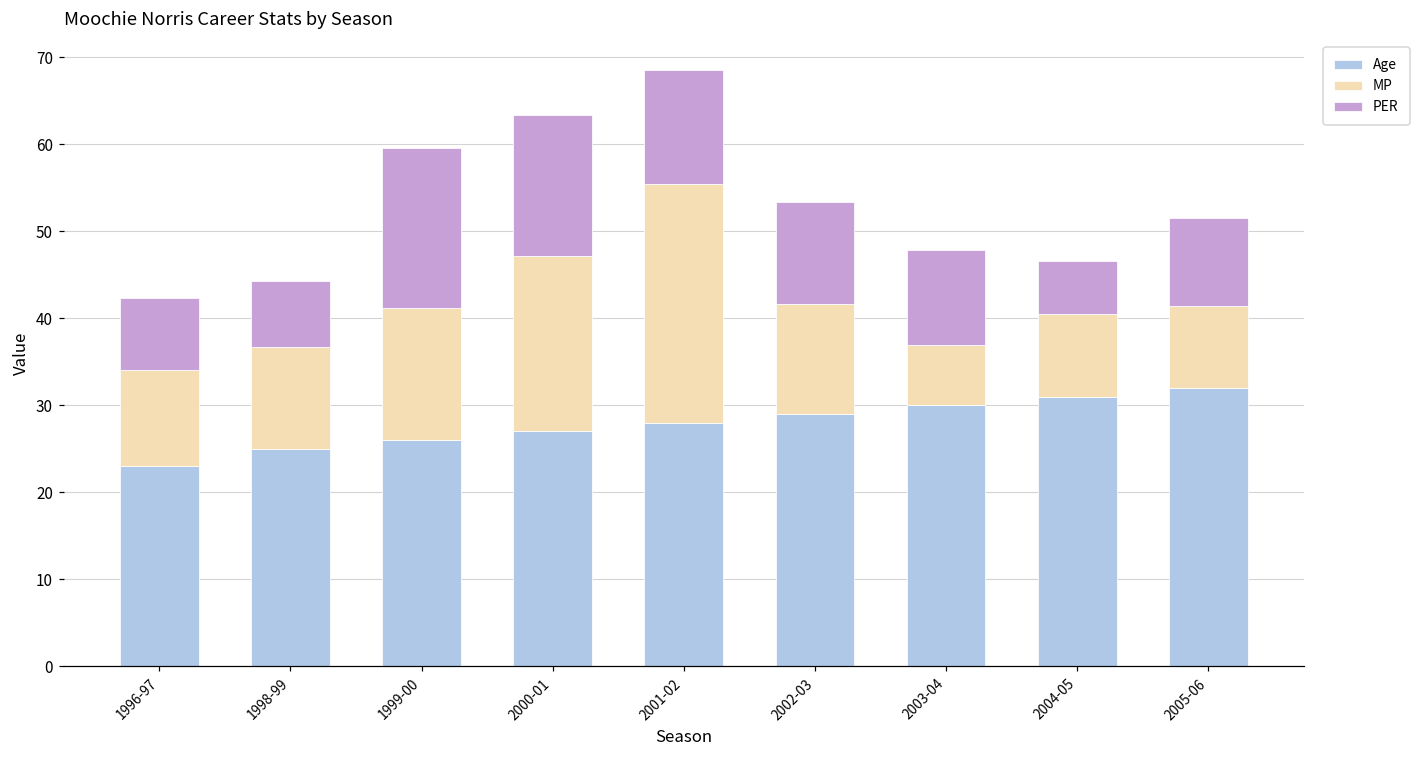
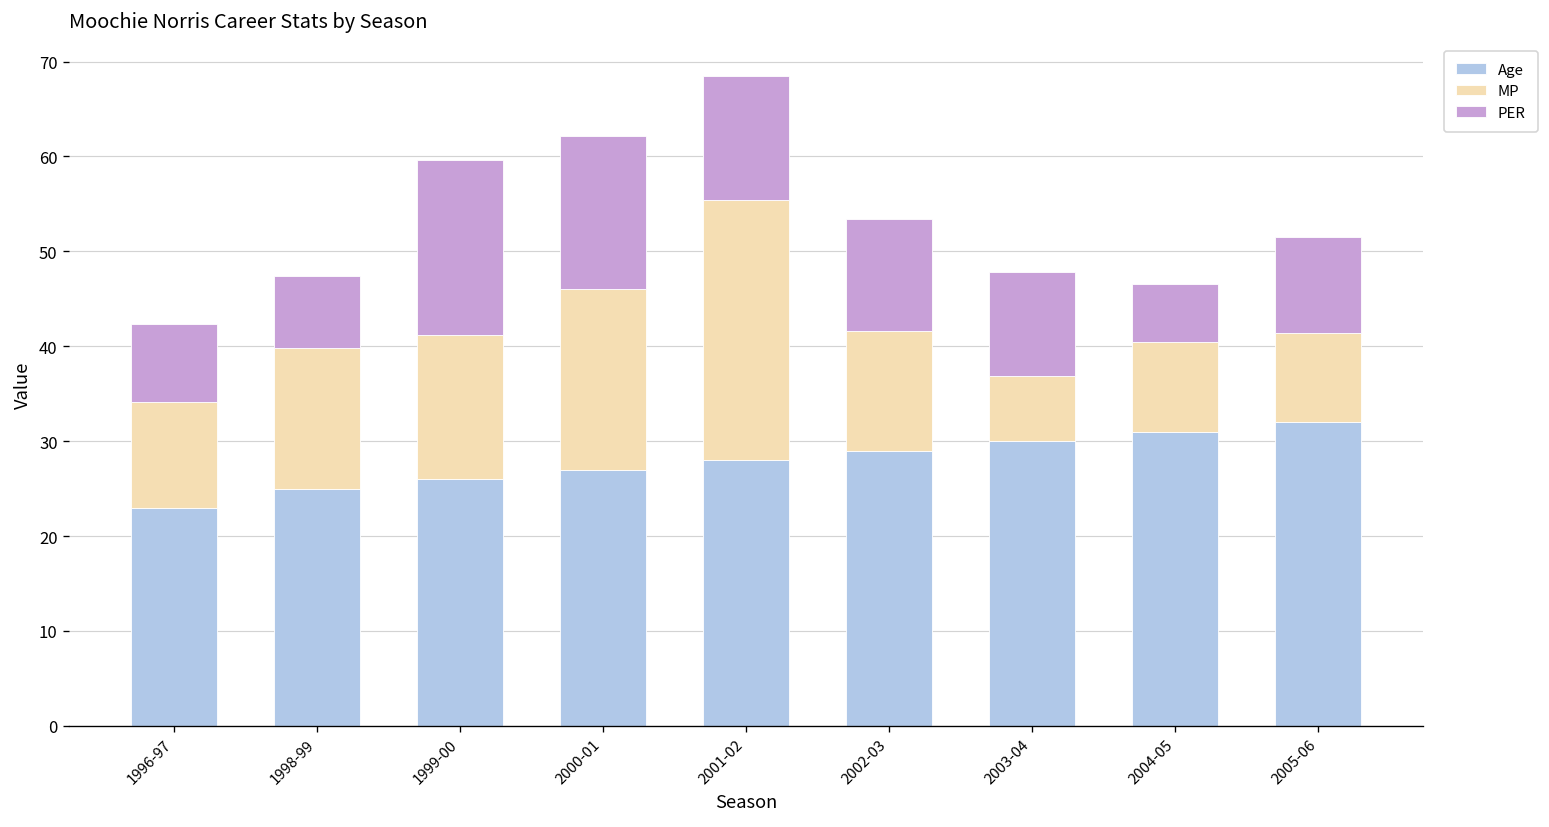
MP, 1998-99: 12 -> 15
MP, 2000-01: 20 -> 19
